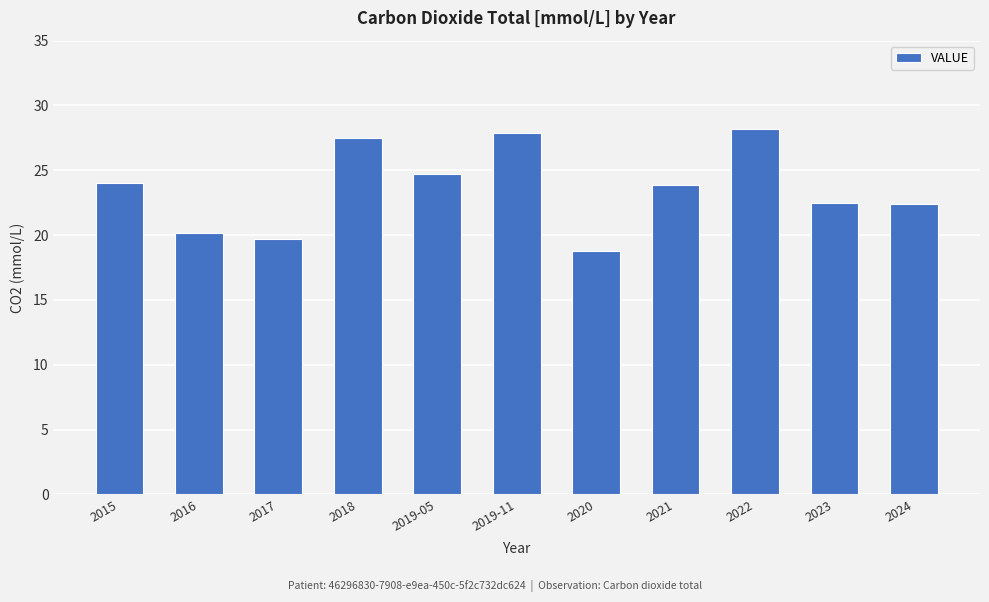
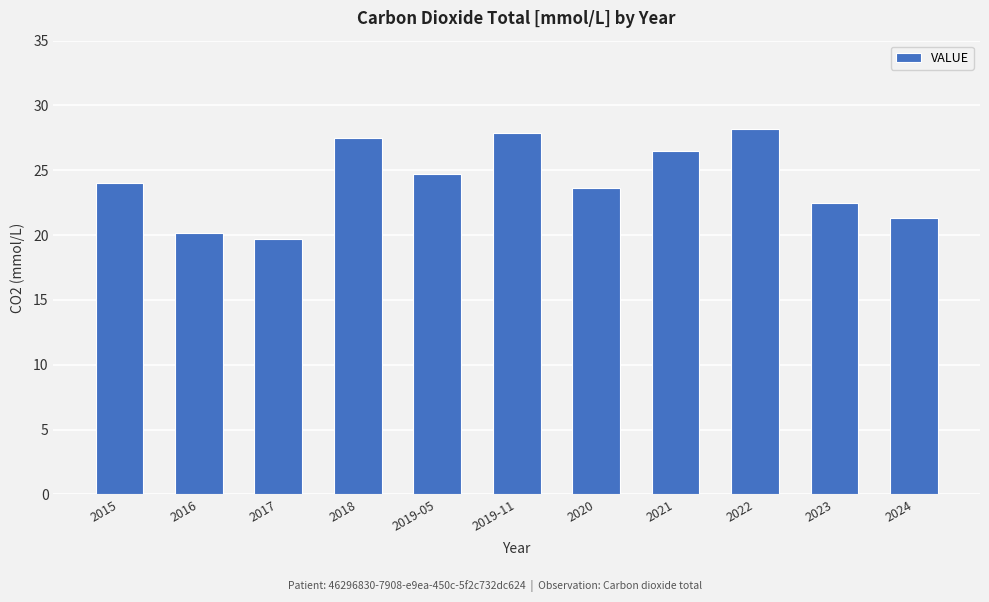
2020: 18.8 -> 23.6
2021: 23.9 -> 26.5
2024: 22.4 -> 21.3
